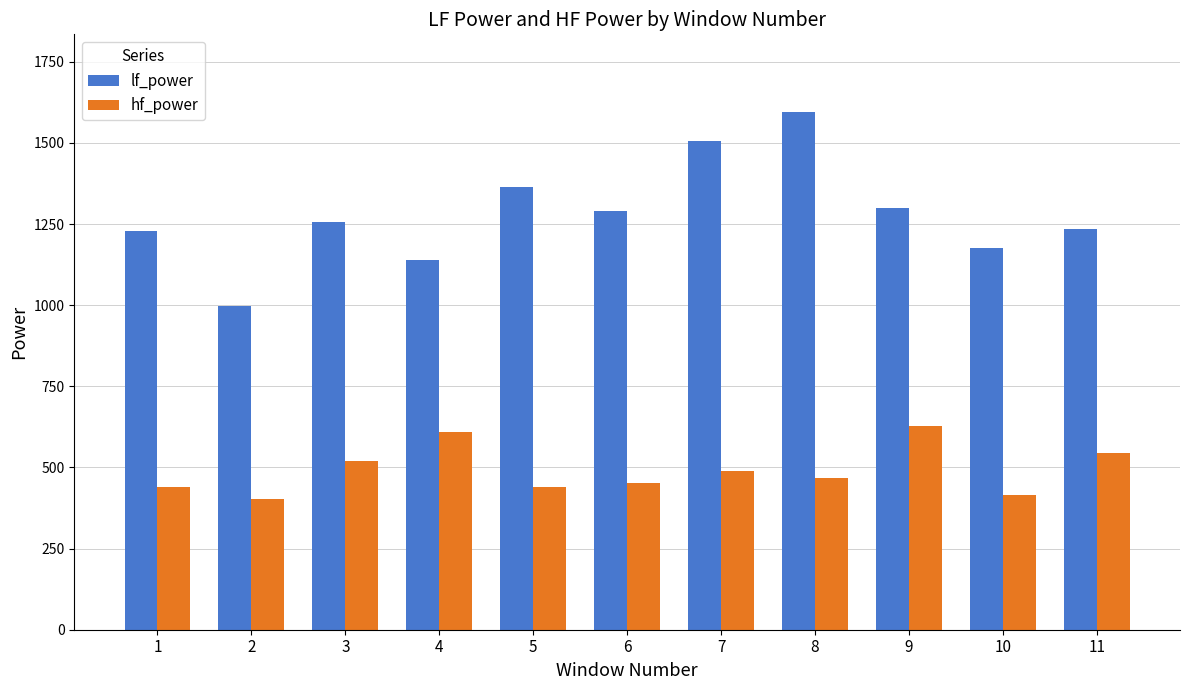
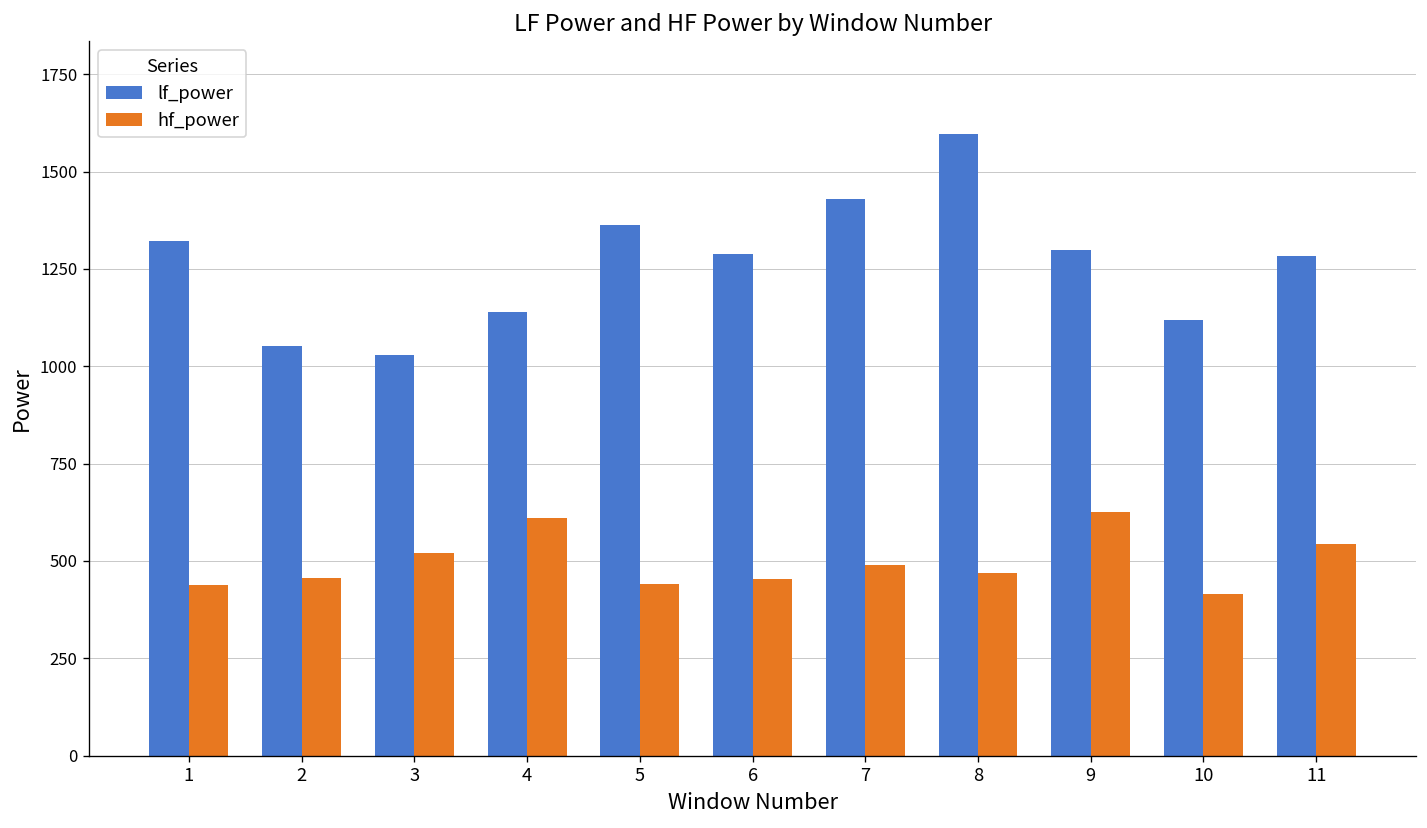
lf_power, 1: 1230 -> 1320
lf_power, 2: 1000 -> 1050
hf_power, 2: 400 -> 460
lf_power, 3: 1260 -> 1030
lf_power, 7: 1510 -> 1430
lf_power, 10: 1180 -> 1120
lf_power, 11: 1230 -> 1280
